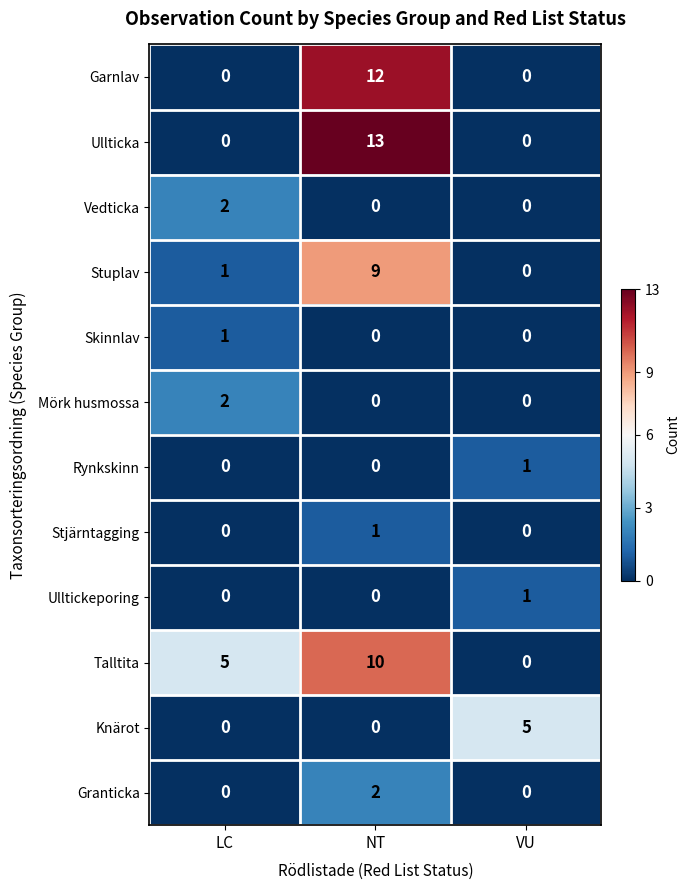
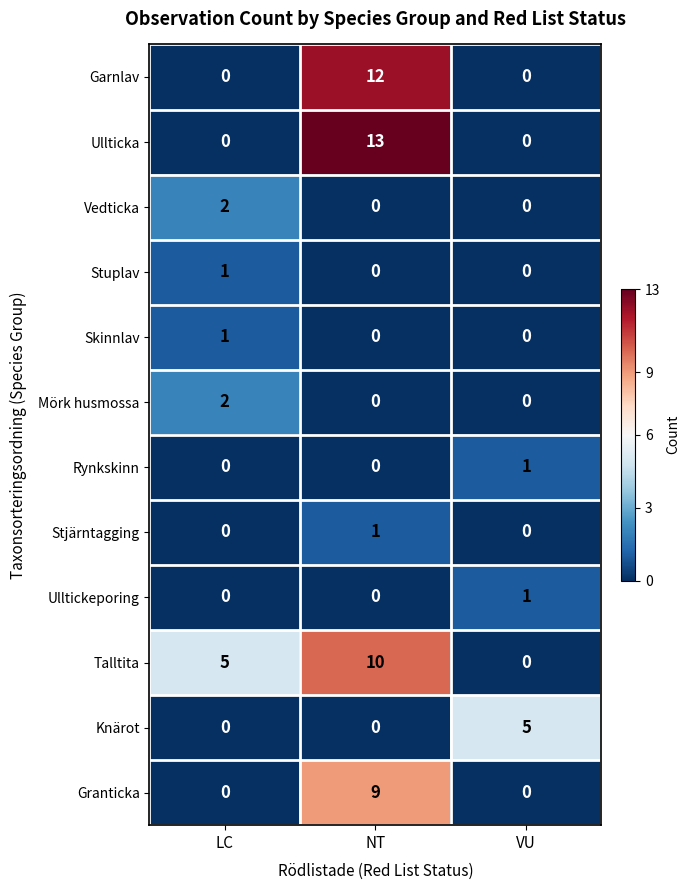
Stuplav, NT: 9 -> 0
Granticka, NT: 2 -> 9
